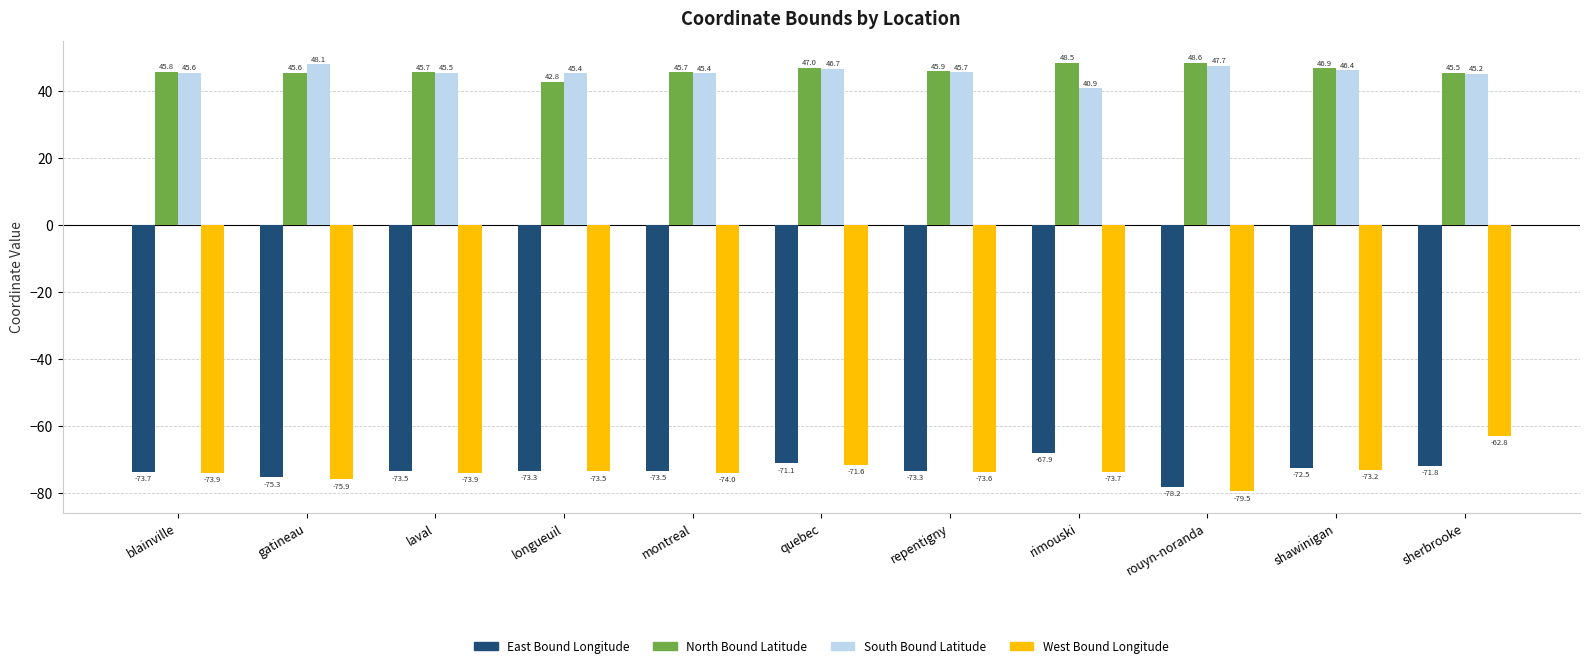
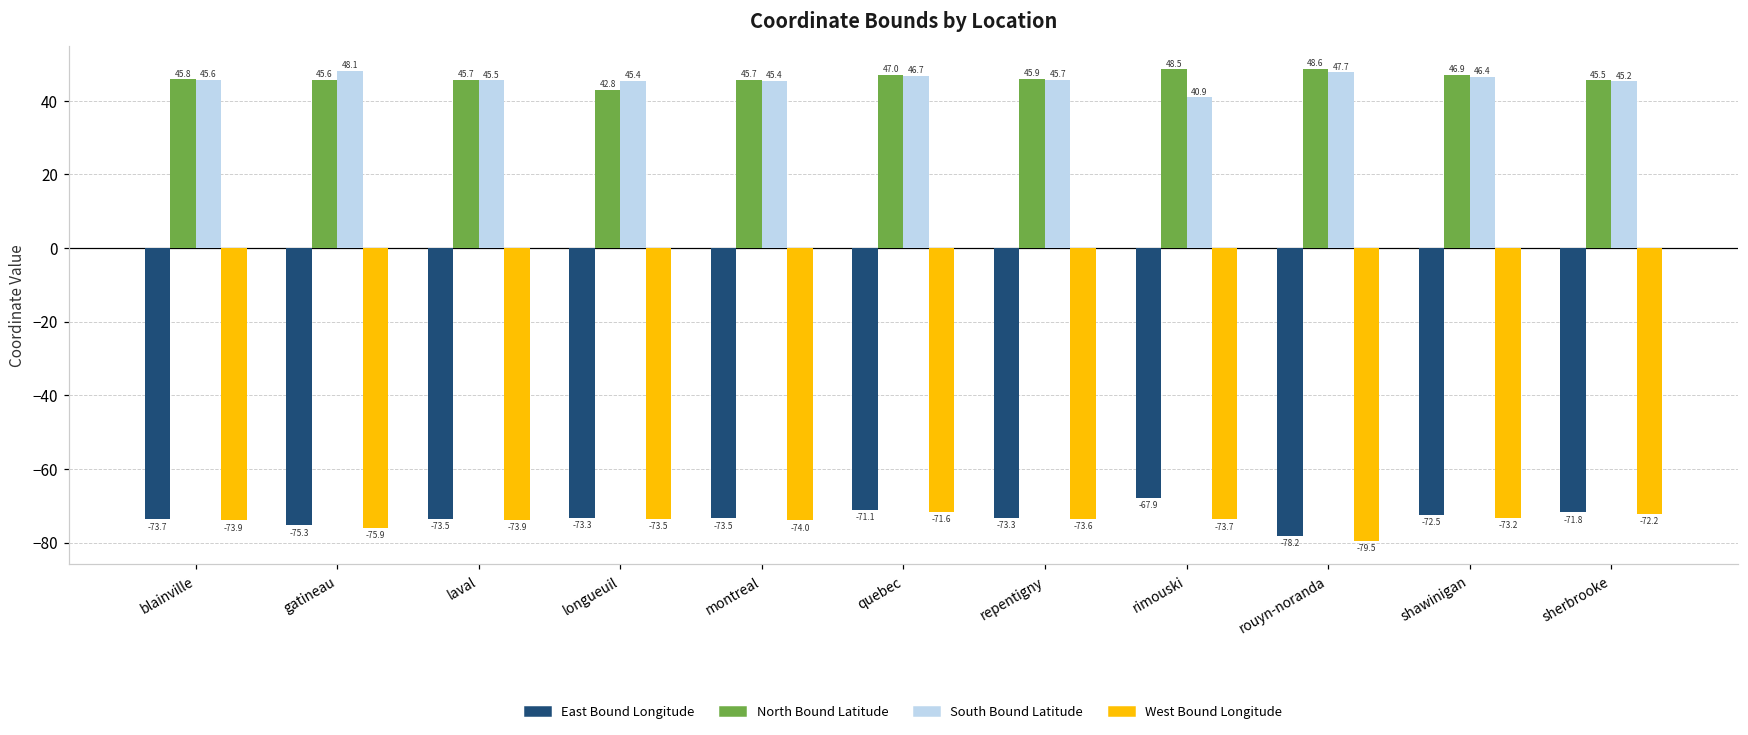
West Bound Longitude, sherbrooke: -62.8 -> -72.2
